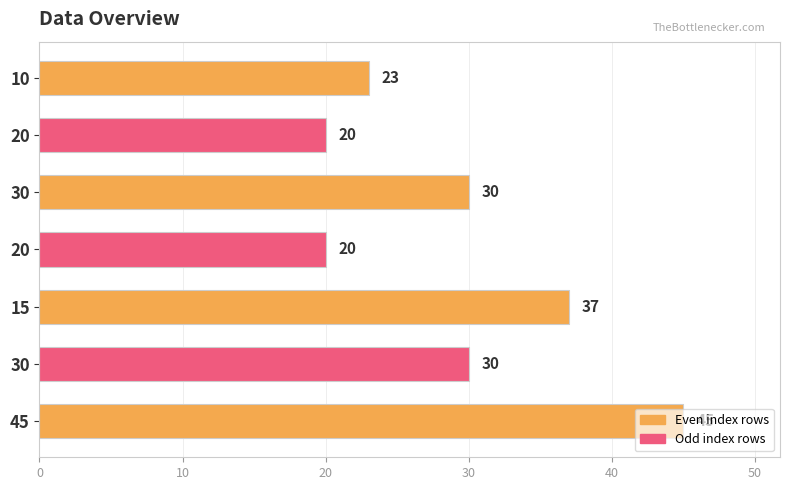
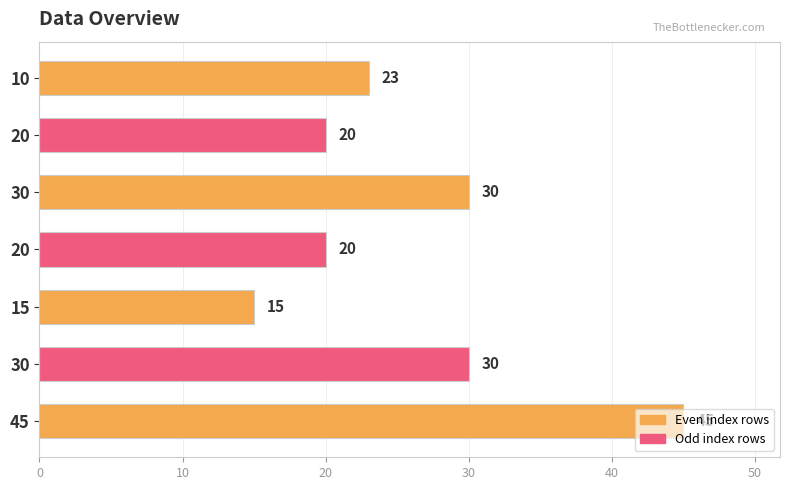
15: 37 -> 15
